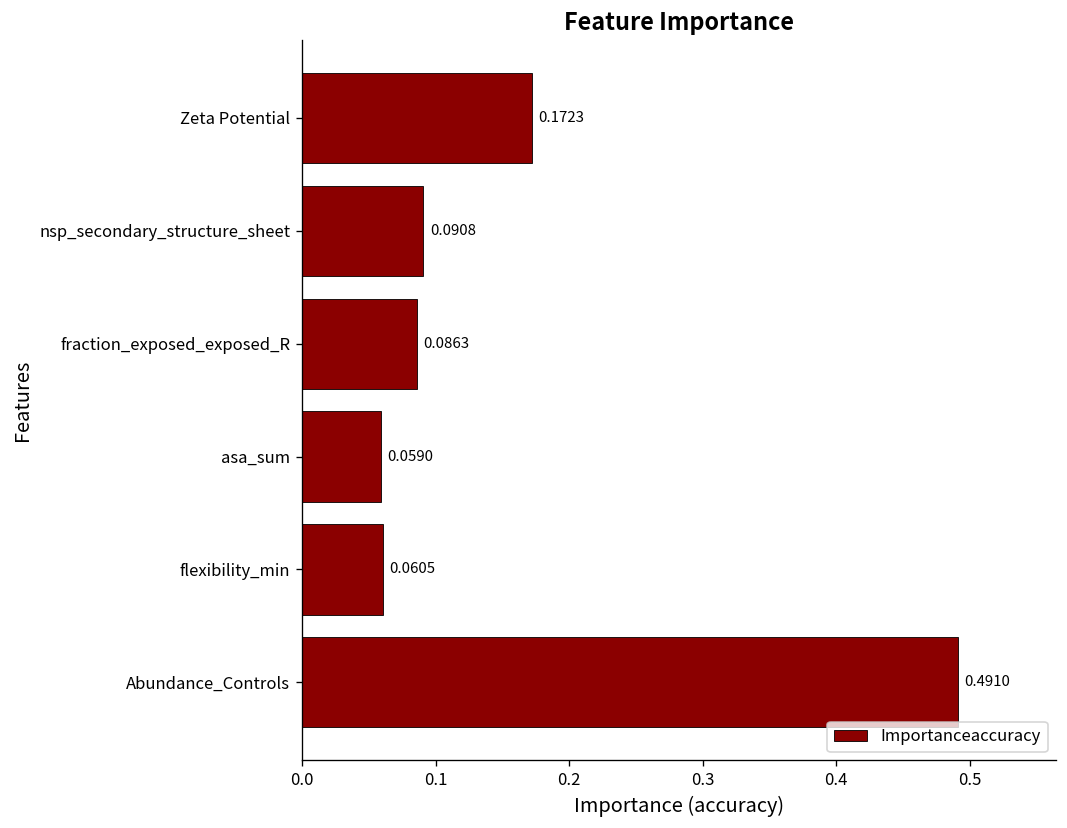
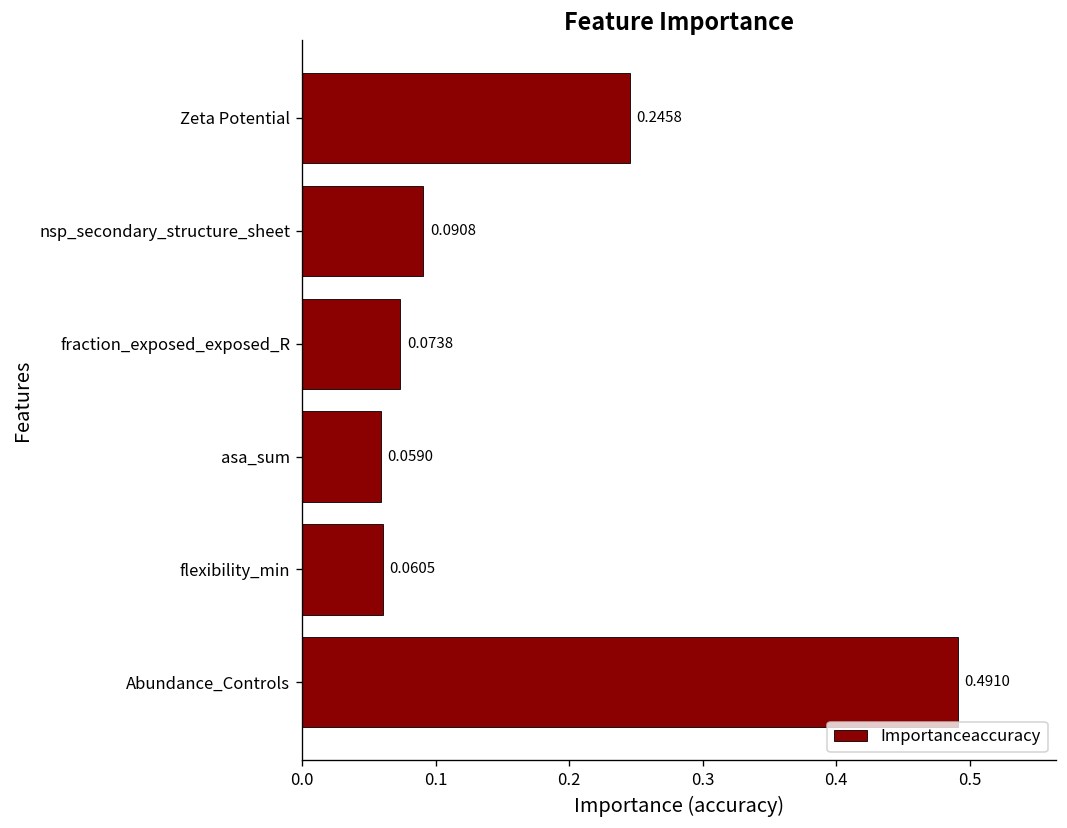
Zeta Potential: 0.1723 -> 0.2458
fraction_exposed_exposed_R: 0.0863 -> 0.0738
